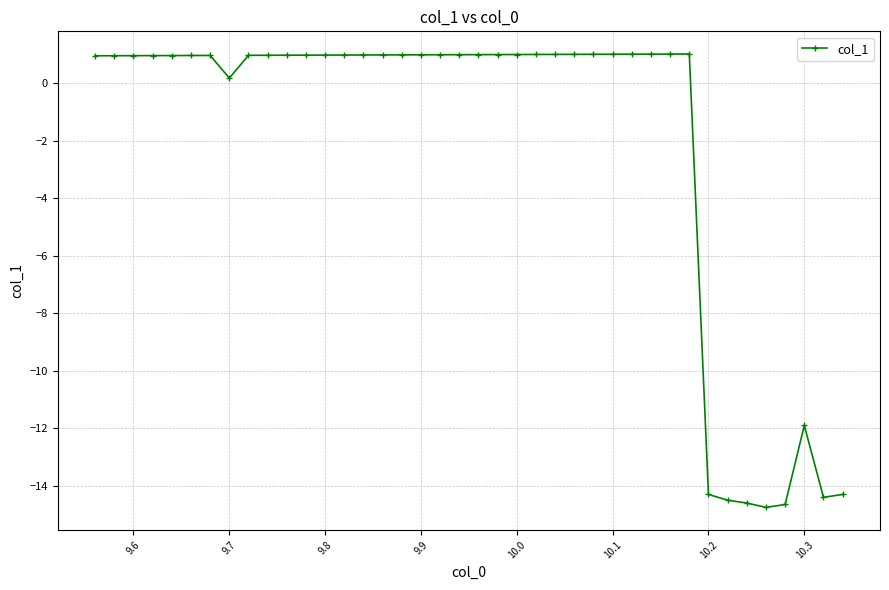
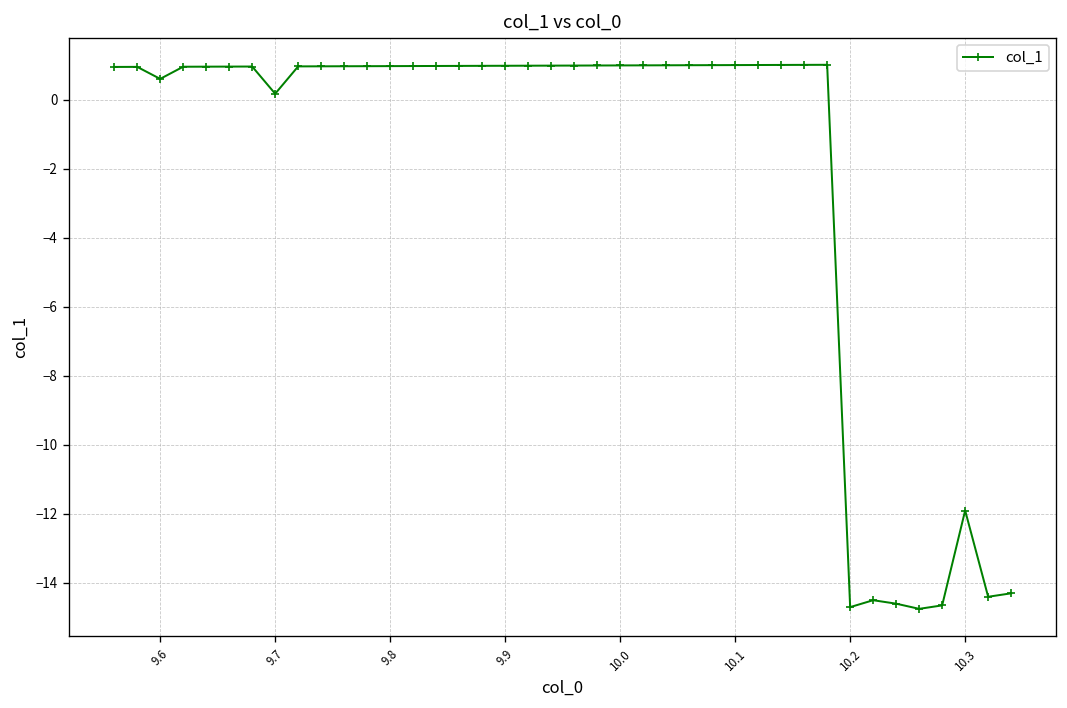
9.6: 1.0 -> 0.6
10.2: -14.3 -> -14.7
